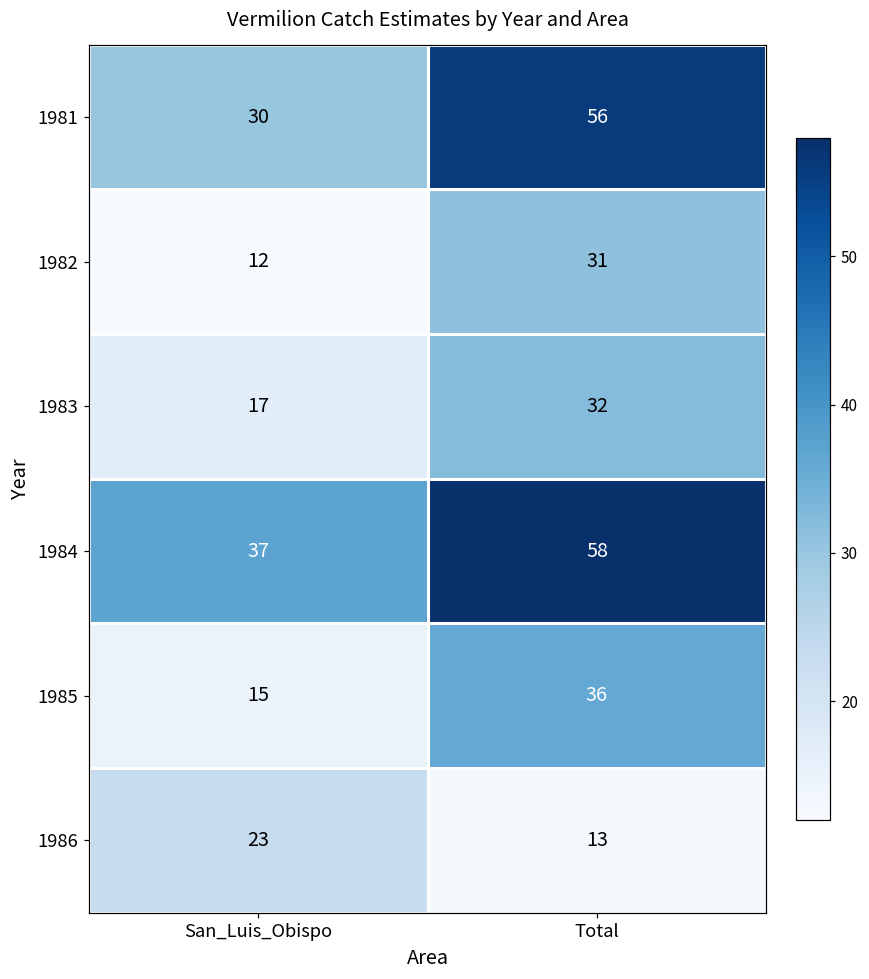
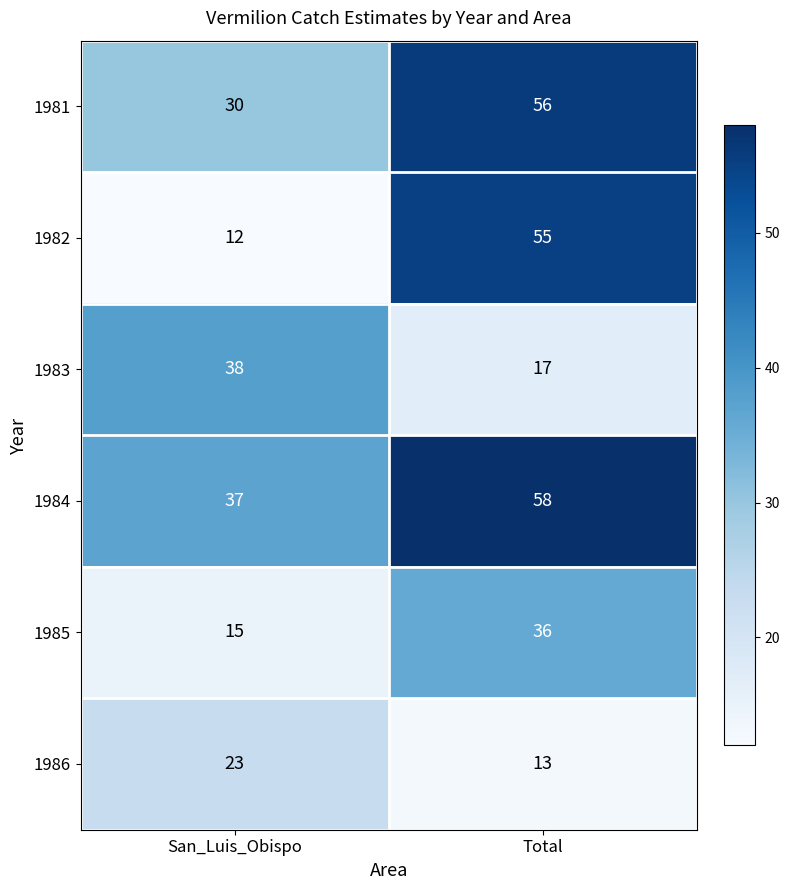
1982, Total: 31 -> 55
1983, San_Luis_Obispo: 17 -> 38
1983, Total: 32 -> 17
